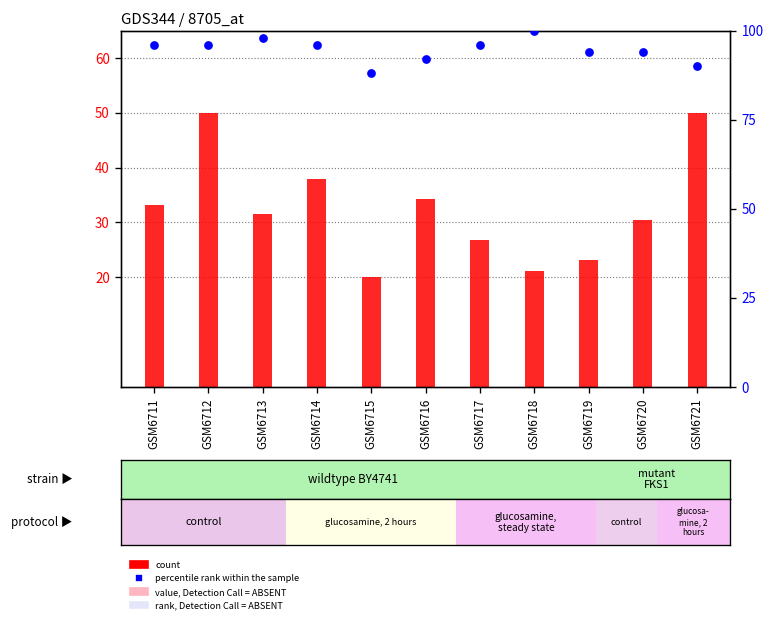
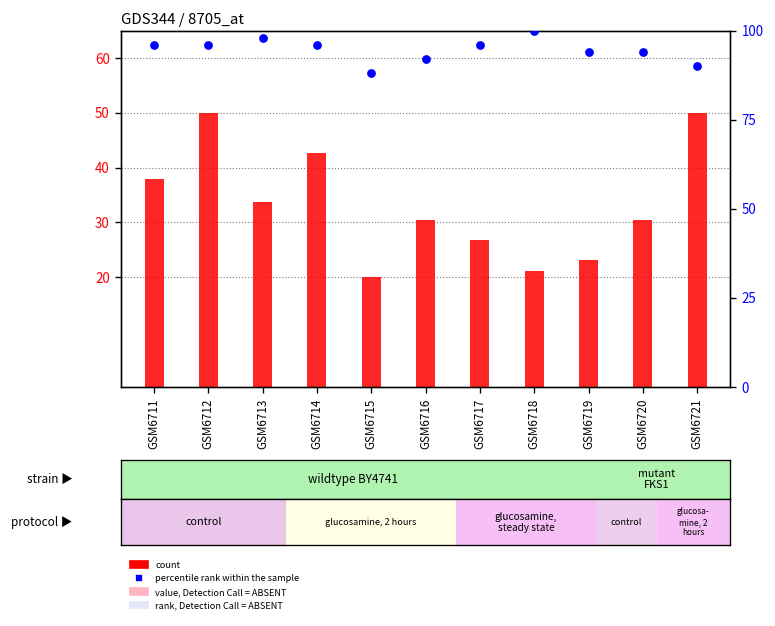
count, GSM6711: 33 -> 38
count, GSM6713: 32 -> 34
count, GSM6714: 38 -> 43
count, GSM6716: 34 -> 31
